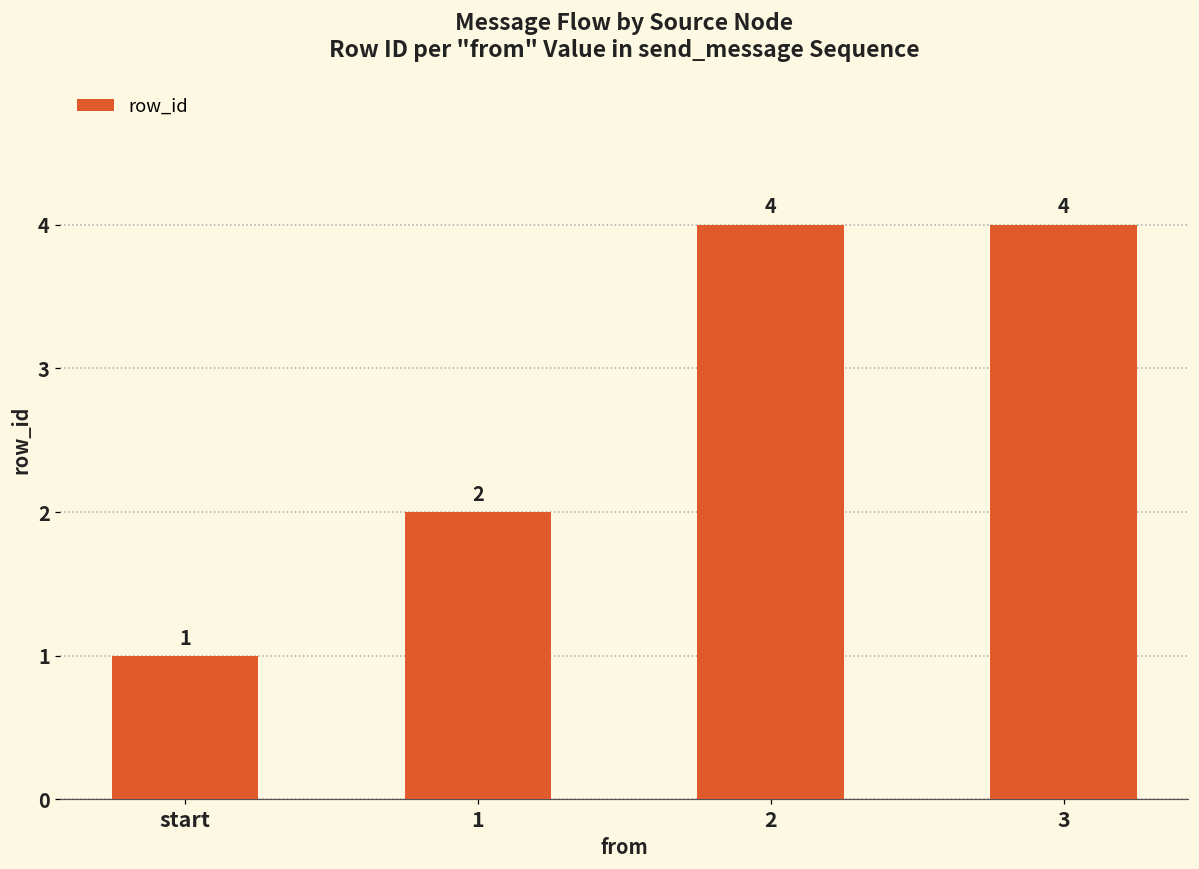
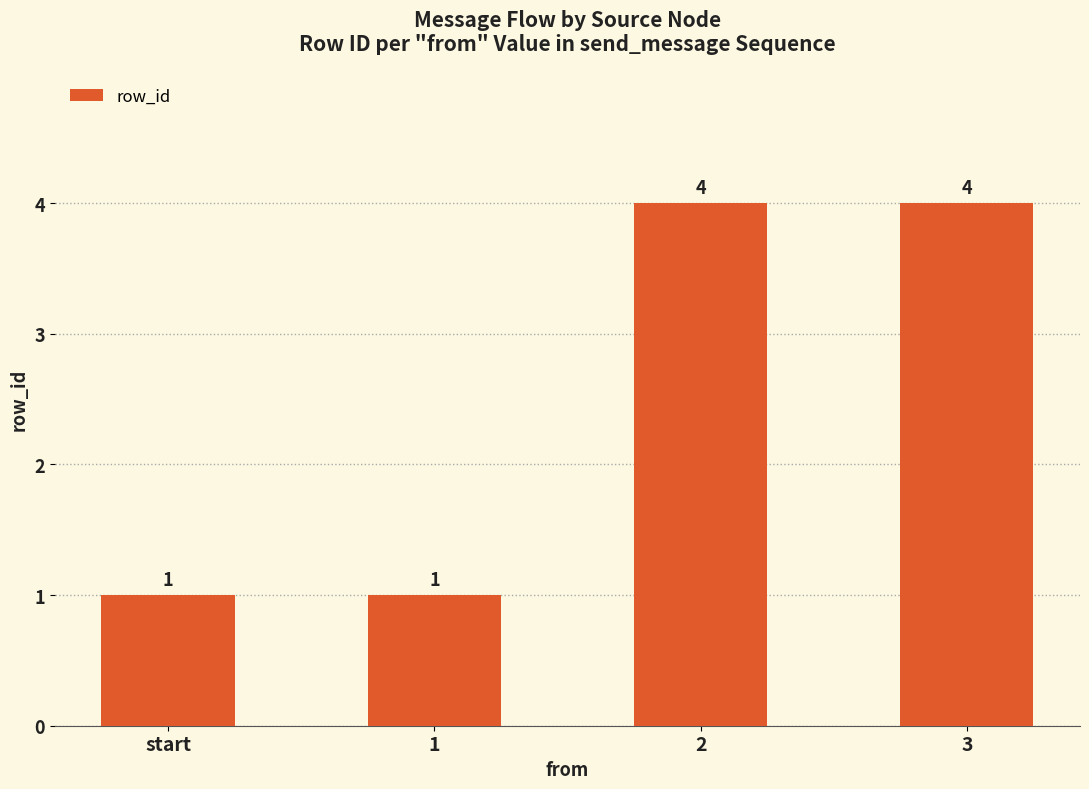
1: 2 -> 1
